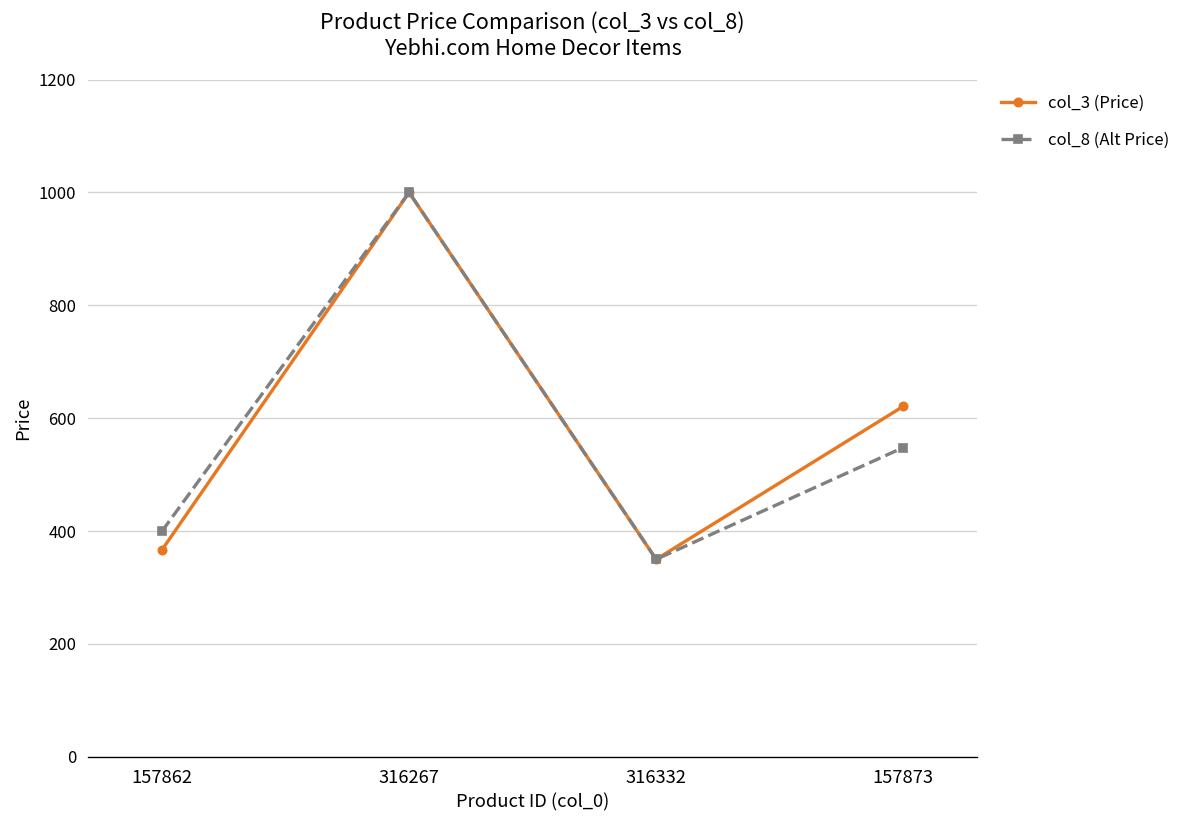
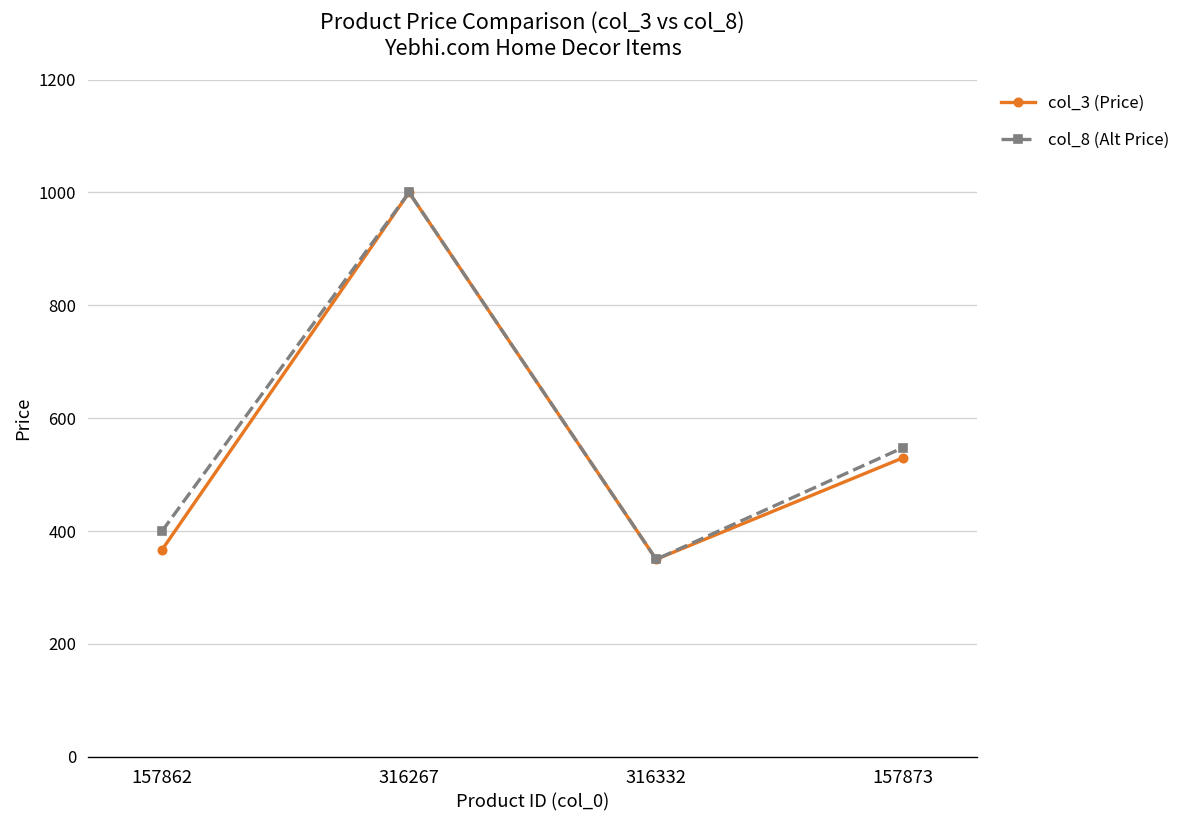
col_3 (Price), 157873: 620 -> 530
